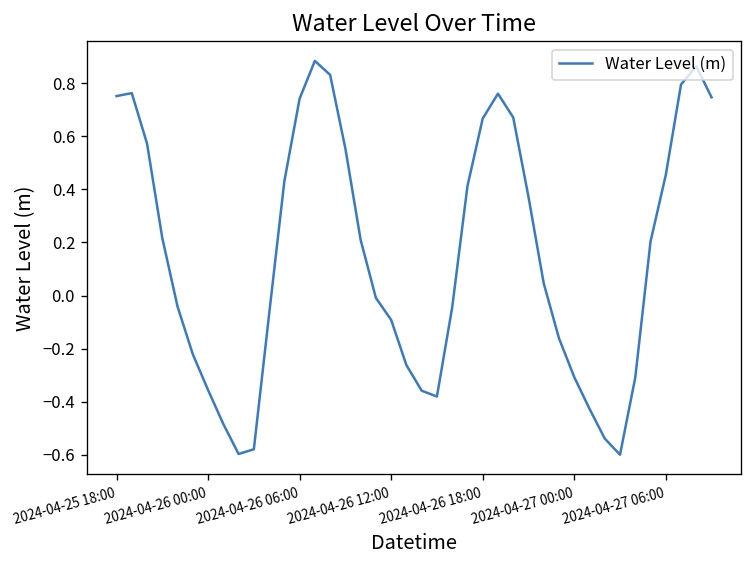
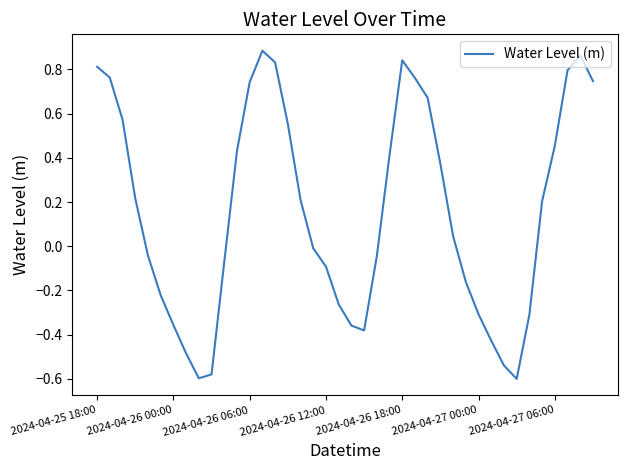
2024-04-25 18:00: 0.75 -> 0.81
2024-04-26 18:00: 0.67 -> 0.84
